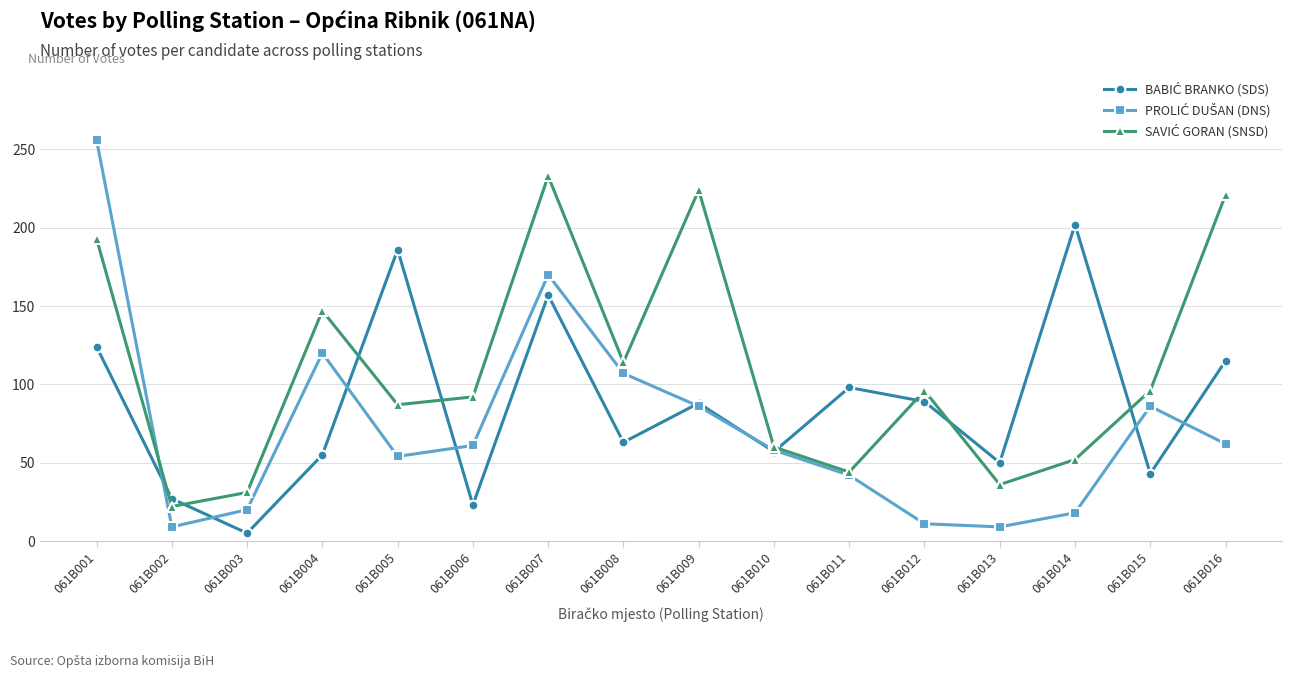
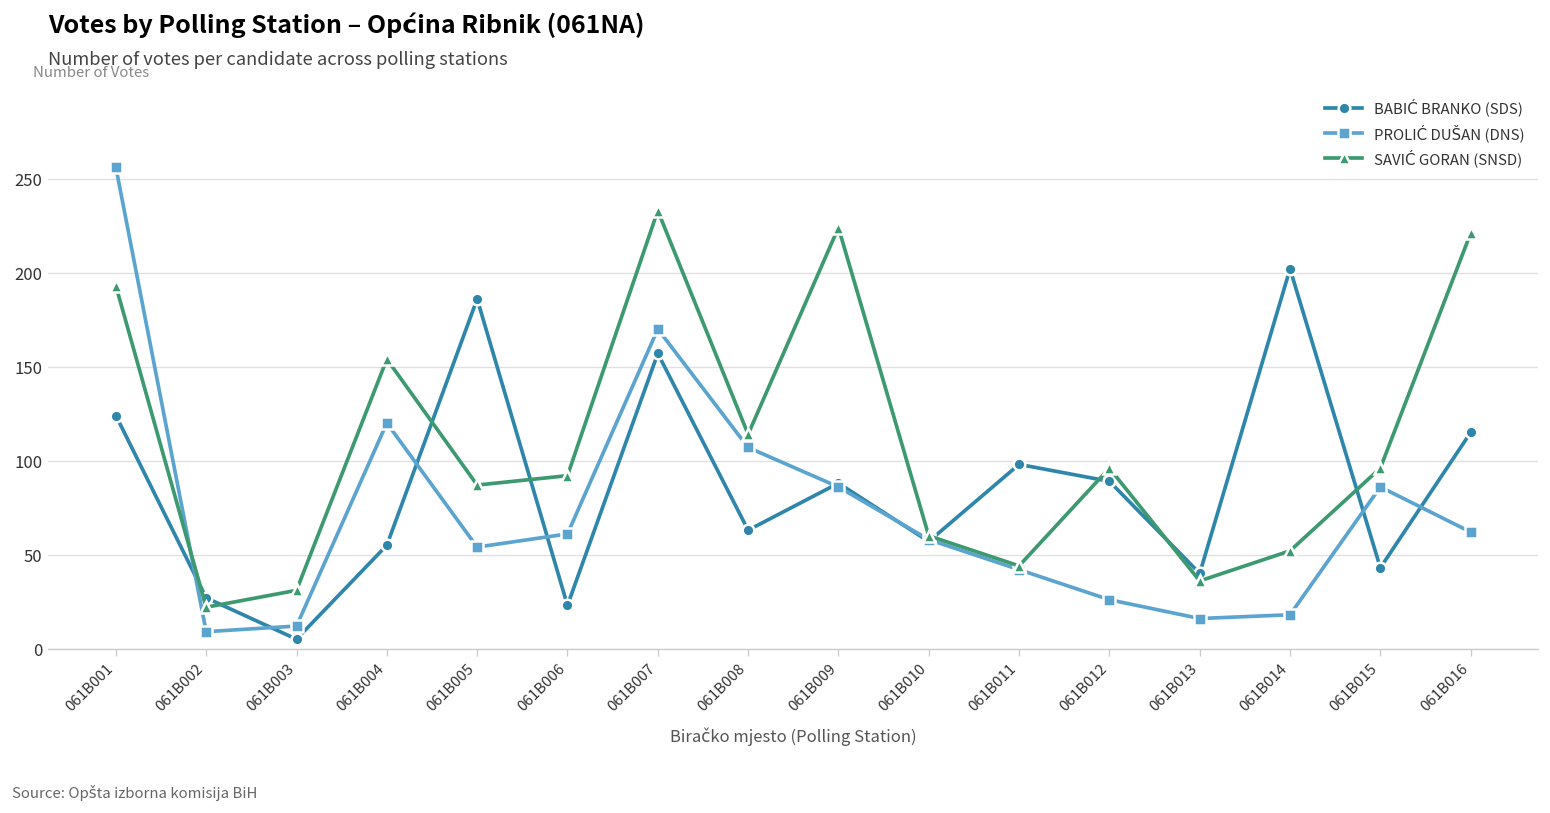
PROLIĆ DUŠAN (DNS), 061B003: 20 -> 12
SAVIĆ GORAN (SNSD), 061B004: 147 -> 154
PROLIĆ DUŠAN (DNS), 061B012: 11 -> 26
BABIĆ BRANKO (SDS), 061B013: 50 -> 40
PROLIĆ DUŠAN (DNS), 061B013: 9 -> 16
